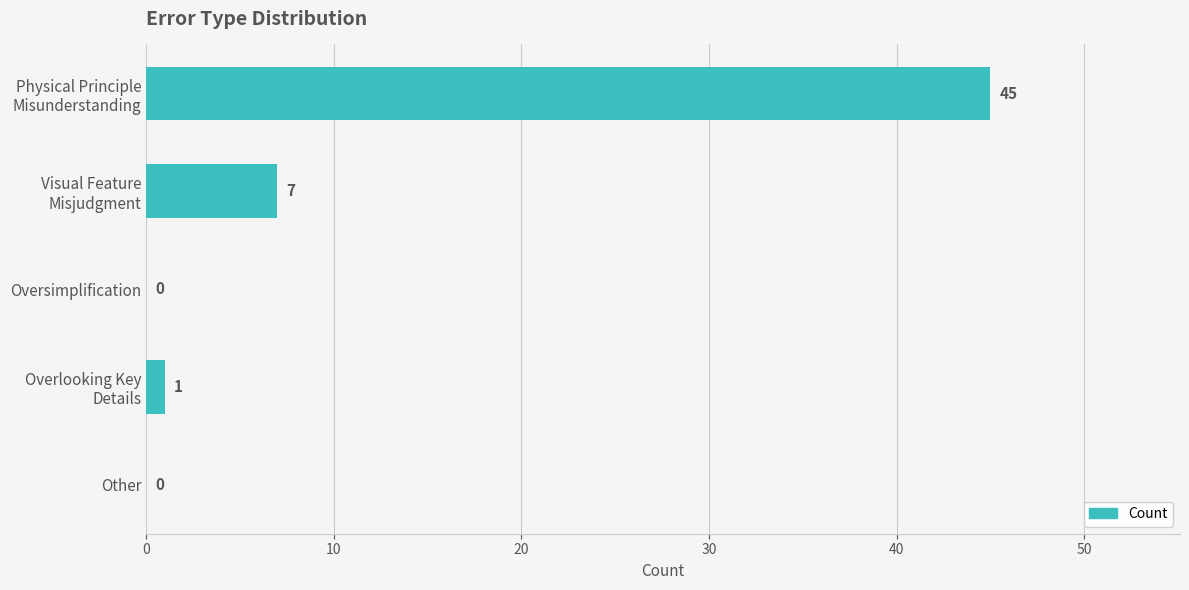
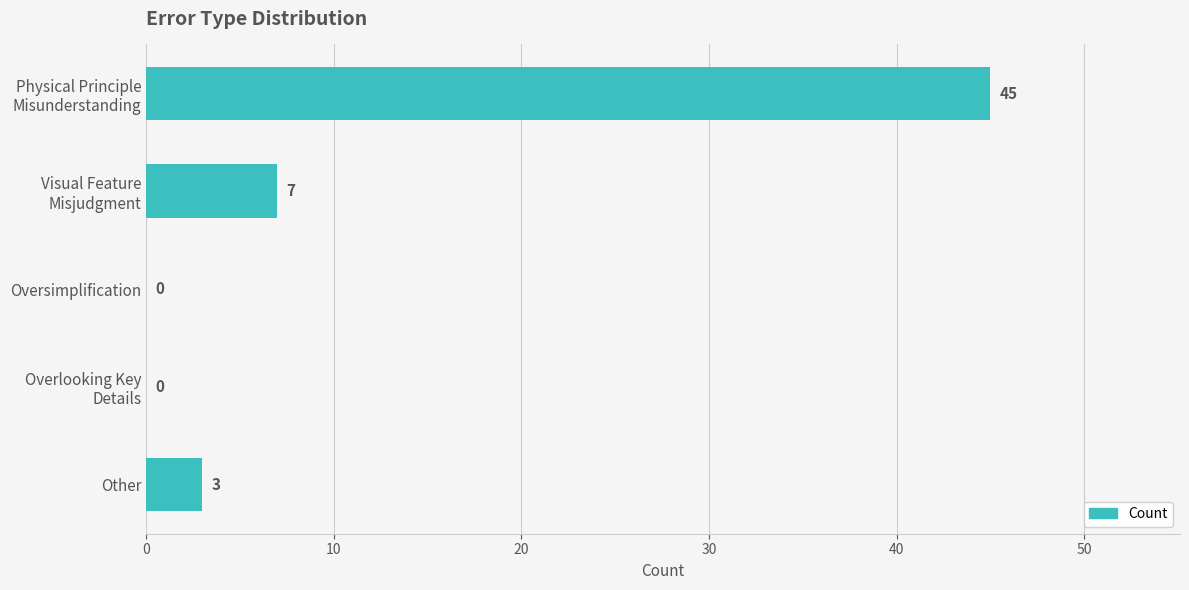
Overlooking Key Details: 1 -> 0
Other: 0 -> 3
